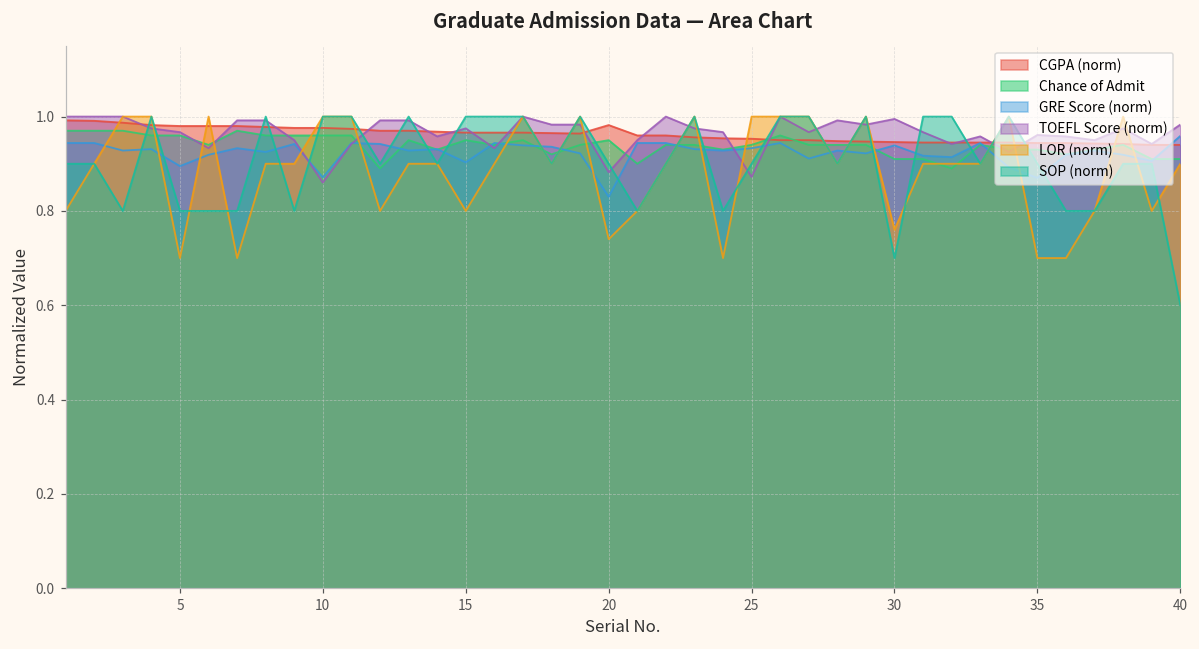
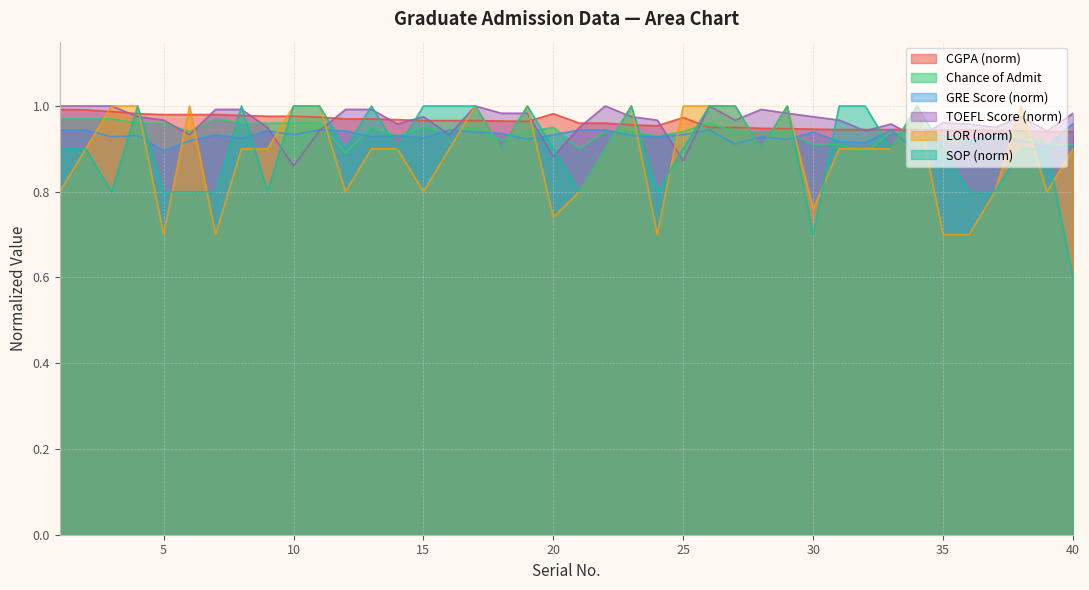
GRE Score (norm), 10: 0.87 -> 0.93
GRE Score (norm), 15: 0.90 -> 0.93
GRE Score (norm), 20: 0.83 -> 0.93
CGPA (norm), 25: 0.95 -> 0.97
TOEFL Score (norm), 30: 1.00 -> 0.98
